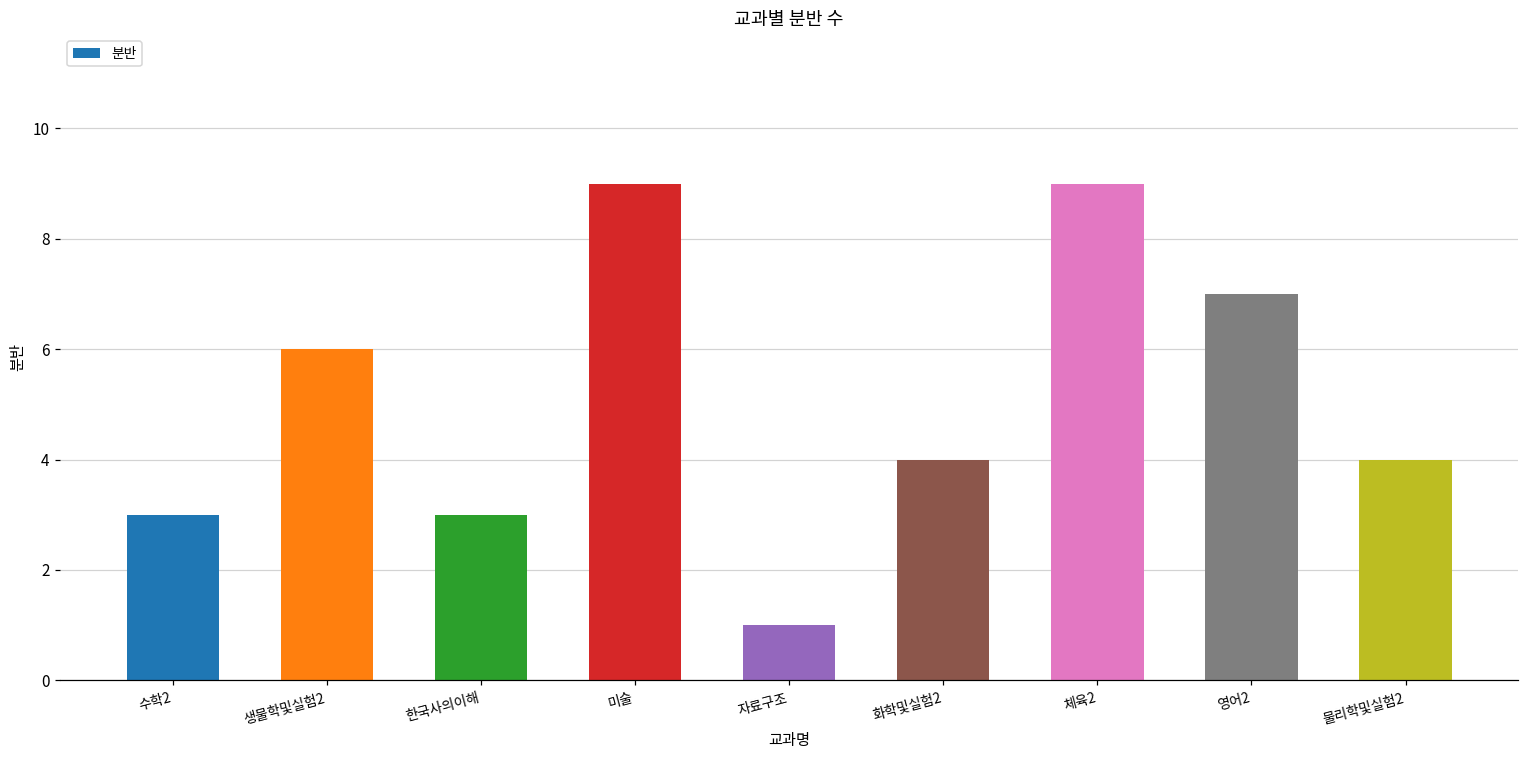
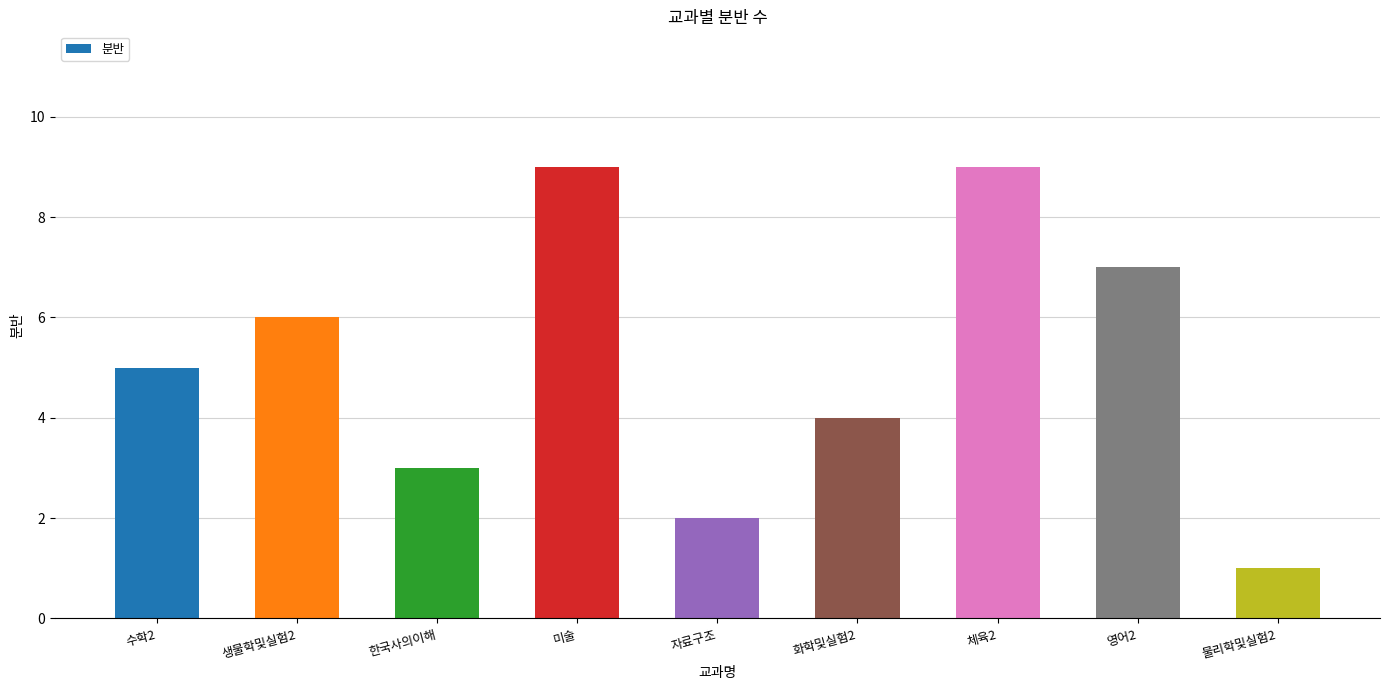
수학2: 3 -> 5
자료구조: 1 -> 2
물리학및실험2: 4 -> 1
